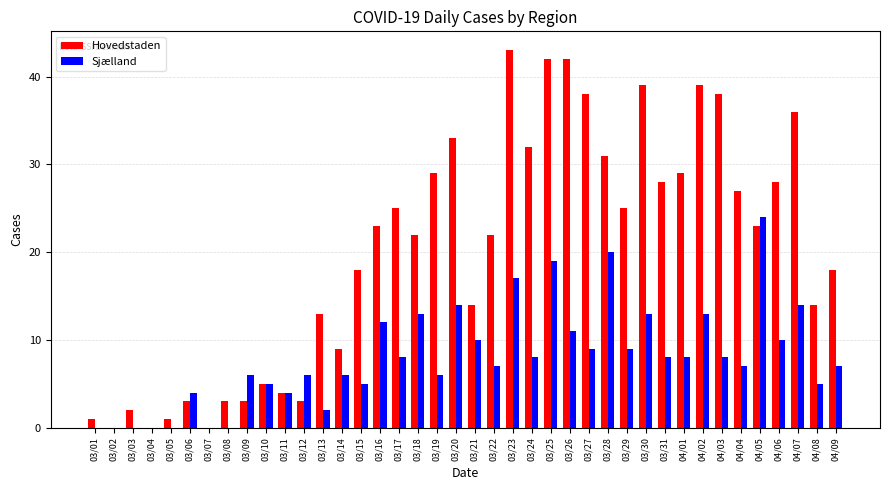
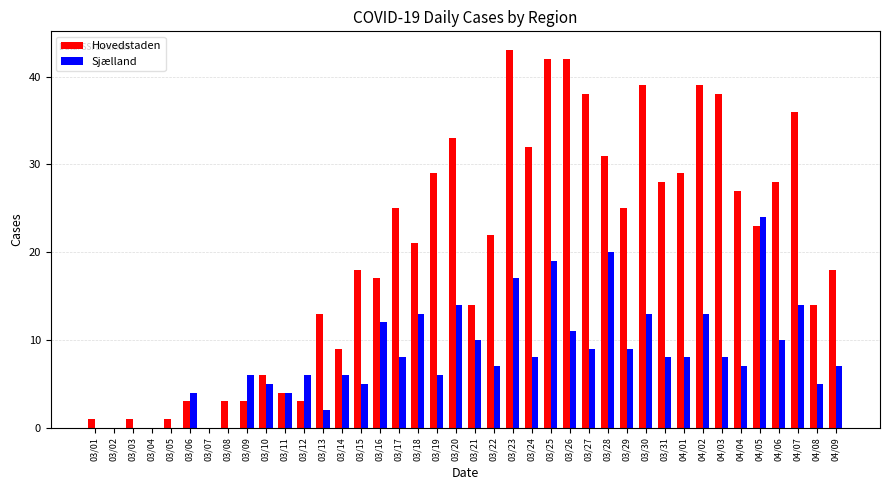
Hovedstaden, 03/03: 2 -> 1
Hovedstaden, 03/10: 5 -> 6
Hovedstaden, 03/16: 23 -> 17
Hovedstaden, 03/18: 22 -> 21
